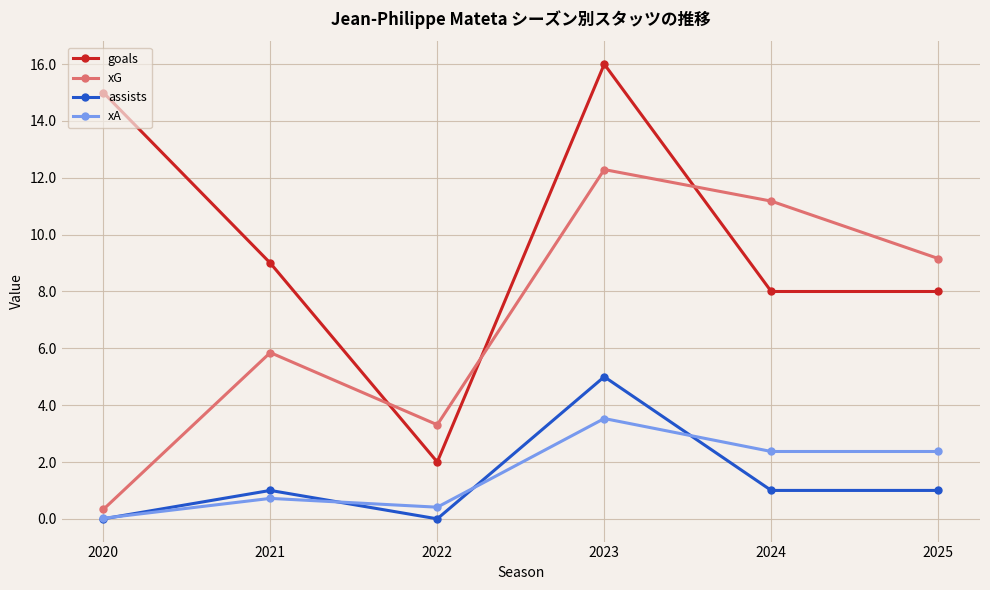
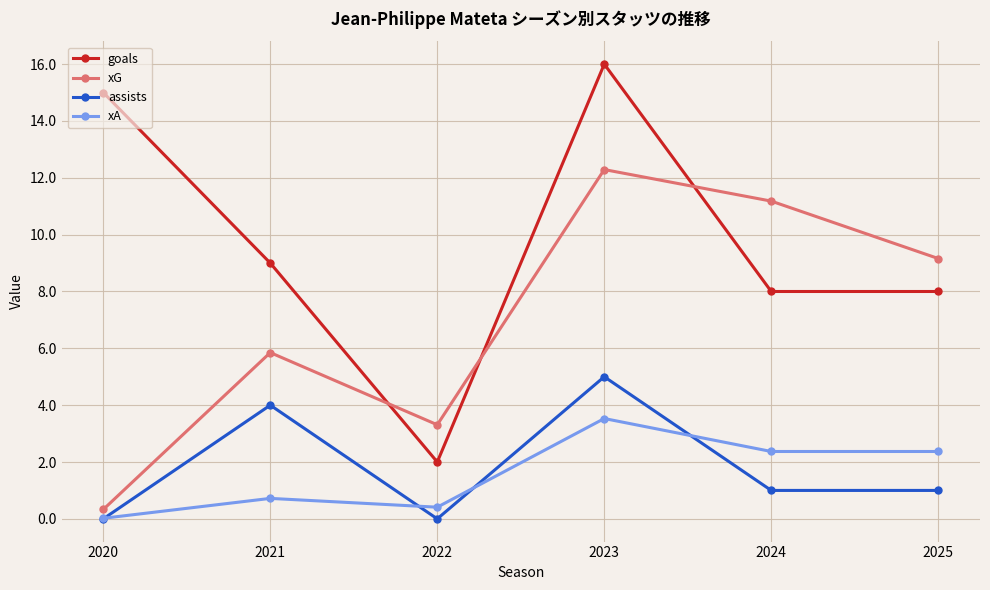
assists, 2021: 1 -> 4
